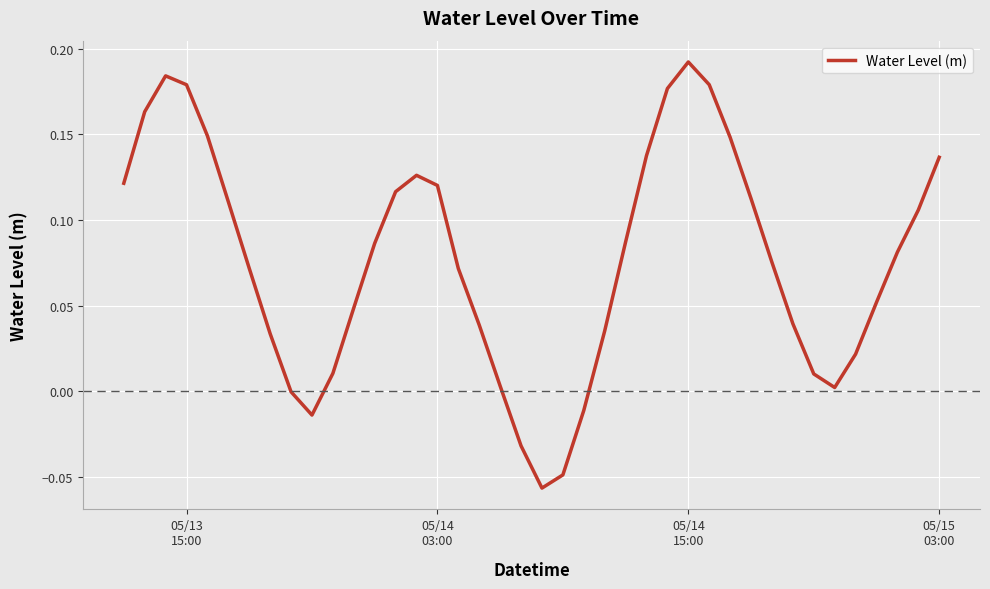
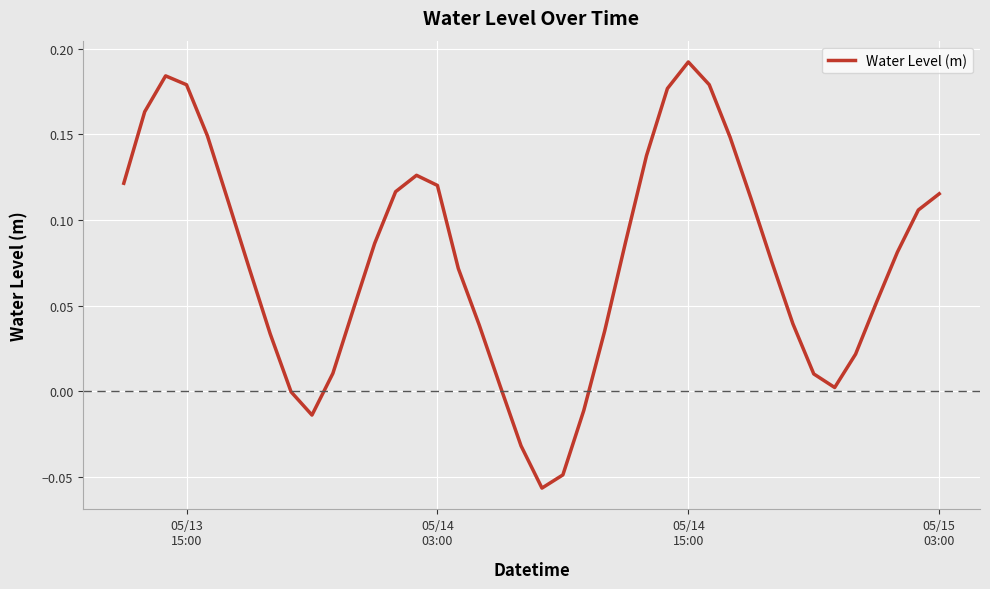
05/15 03:00: 0.137 -> 0.115
